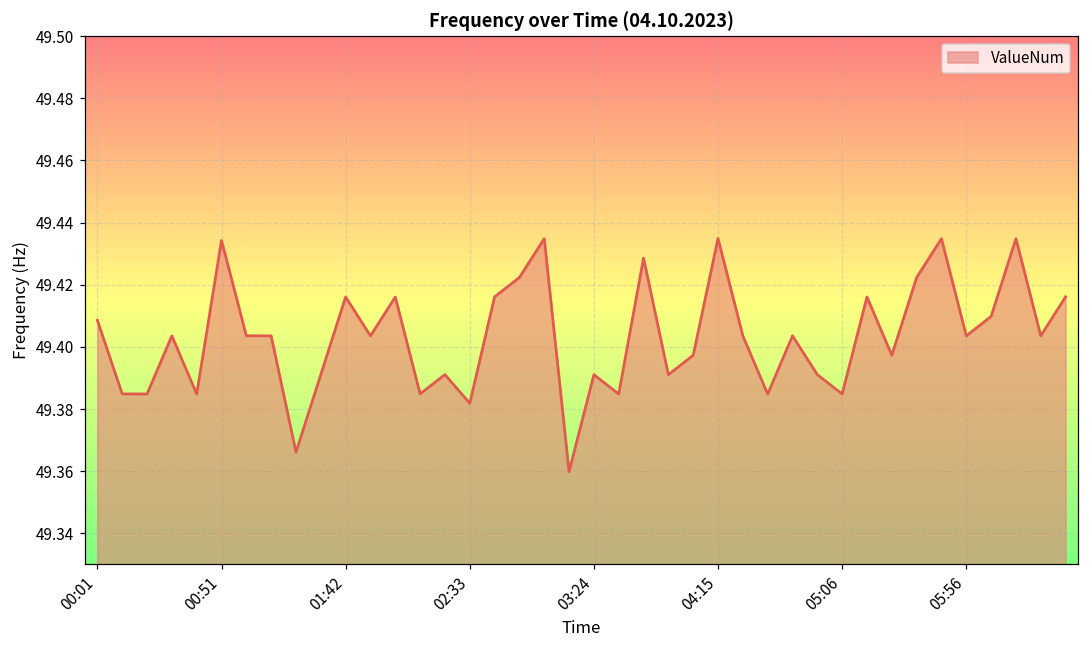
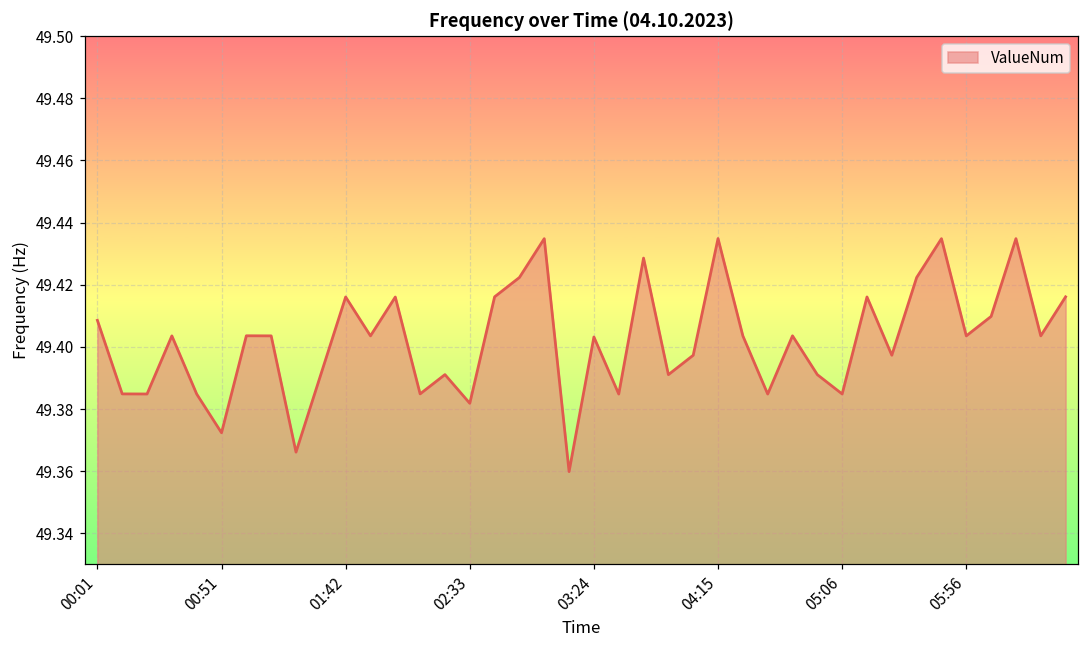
00:51: 49.434 -> 49.372
03:24: 49.391 -> 49.403
